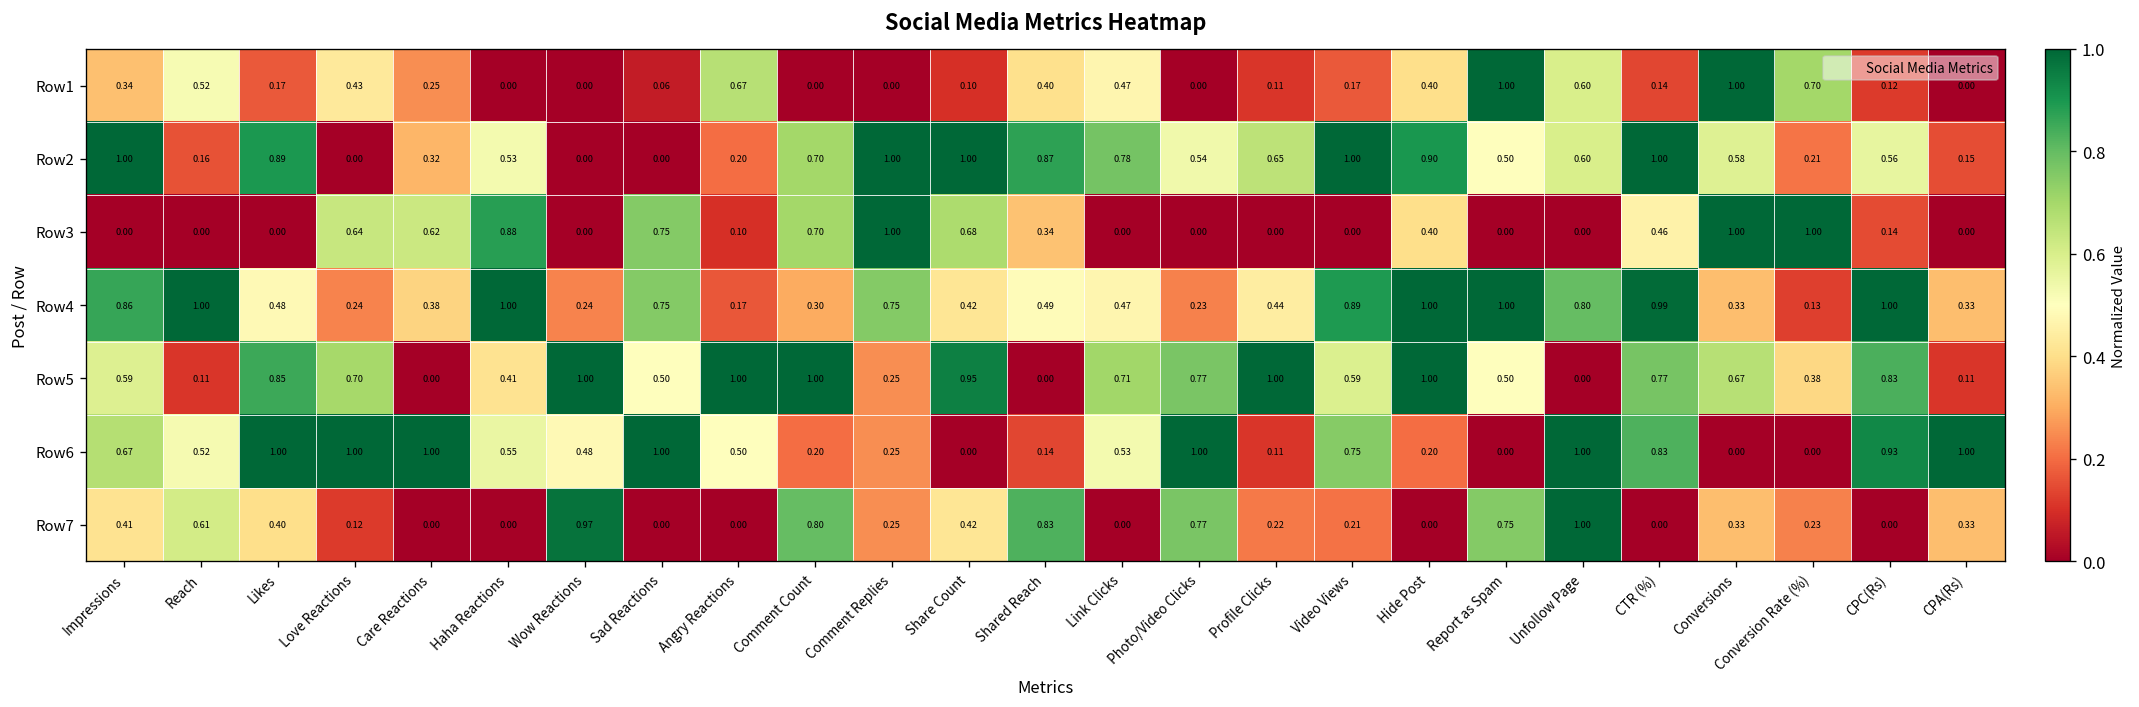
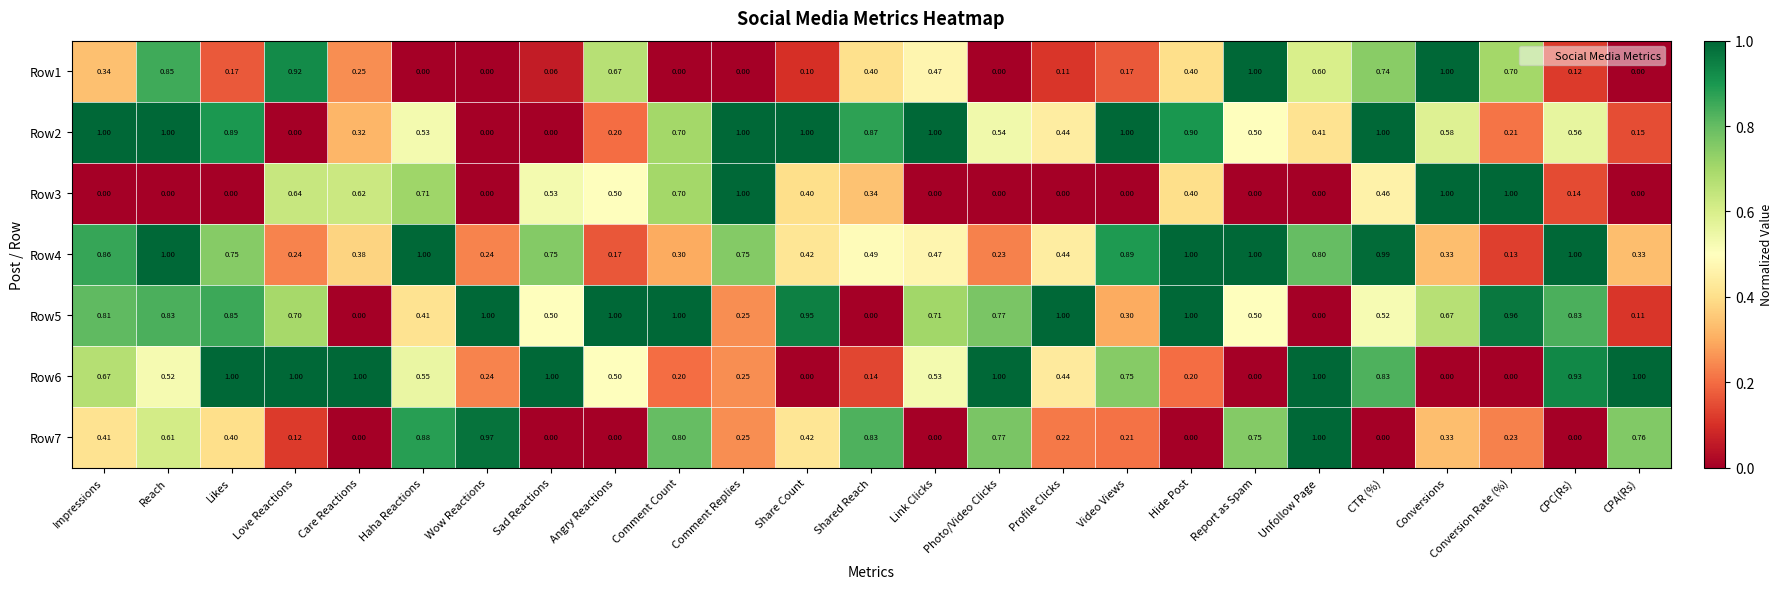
Row1, Reach: 0.52 -> 0.85
Row1, Love Reactions: 0.43 -> 0.92
Row1, CTR (%): 0.14 -> 0.74
Row2, Reach: 0.16 -> 1.00
Row2, Link Clicks: 0.78 -> 1.00
Row2, Profile Clicks: 0.65 -> 0.44
Row2, Unfollow Page: 0.60 -> 0.41
Row3, Haha Reactions: 0.88 -> 0.71
Row3, Sad Reactions: 0.75 -> 0.53
Row3, Angry Reactions: 0.10 -> 0.50
Row3, Share Count: 0.68 -> 0.40
Row4, Likes: 0.48 -> 0.75
Row5, Impressions: 0.59 -> 0.81
Row5, Reach: 0.11 -> 0.83
Row5, Video Views: 0.59 -> 0.30
Row5, CTR (%): 0.77 -> 0.52
Row5, Conversion Rate (%): 0.38 -> 0.96
Row6, Wow Reactions: 0.48 -> 0.24
Row6, Profile Clicks: 0.11 -> 0.44
Row7, Haha Reactions: 0.00 -> 0.88
Row7, CPA(Rs): 0.33 -> 0.76
